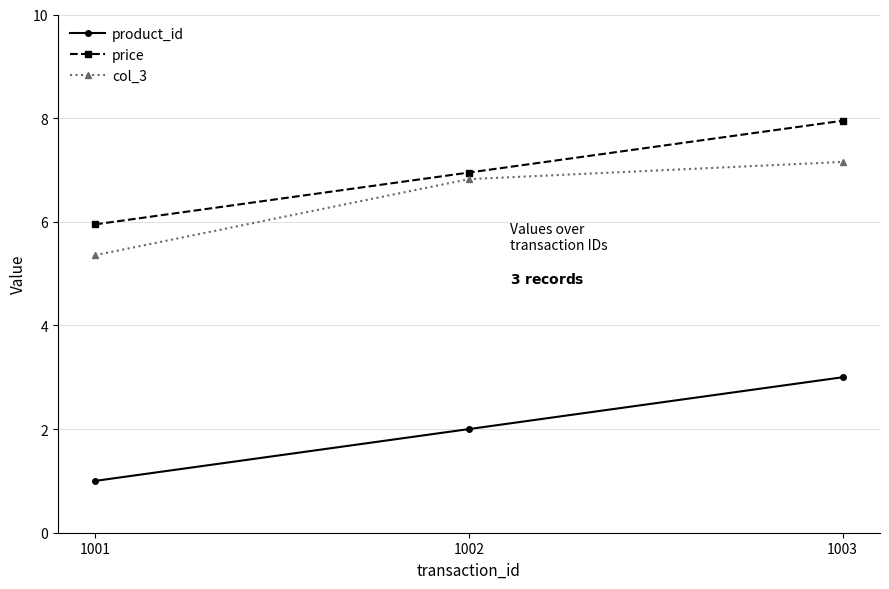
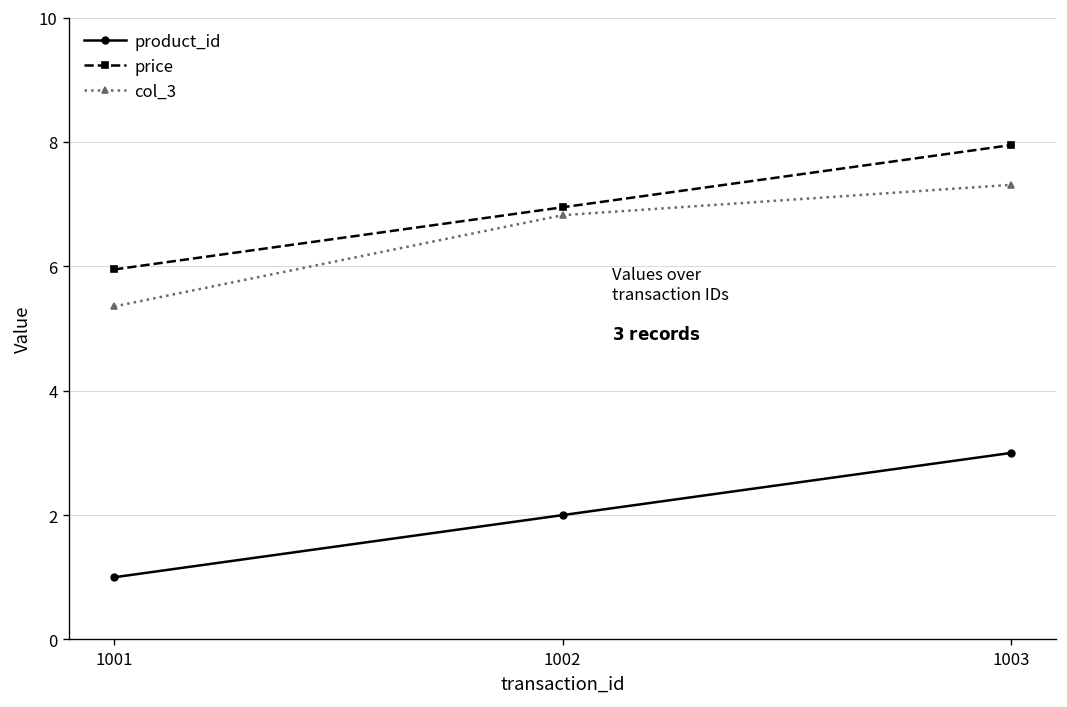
col_3, 1003: 7.2 -> 7.3
